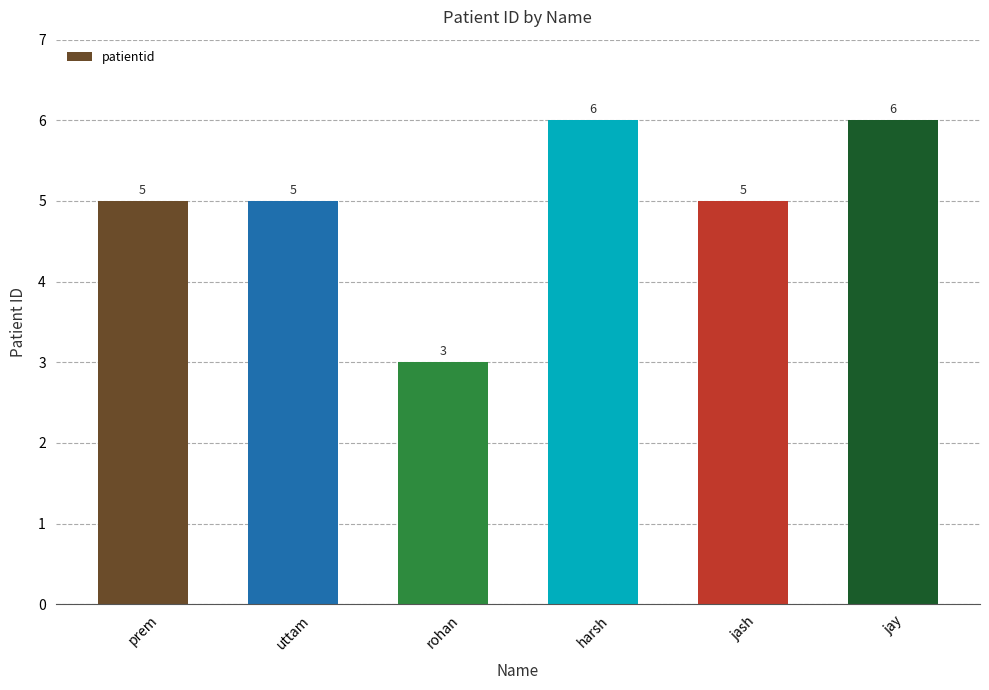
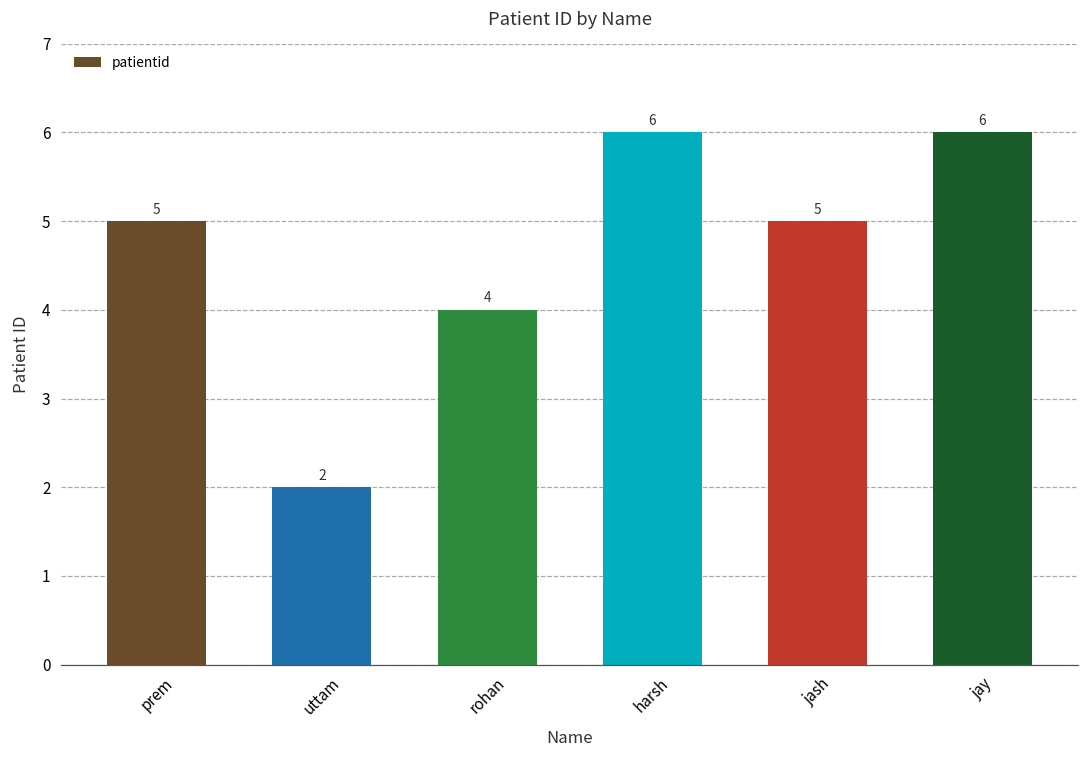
uttam: 5 -> 2
rohan: 3 -> 4
